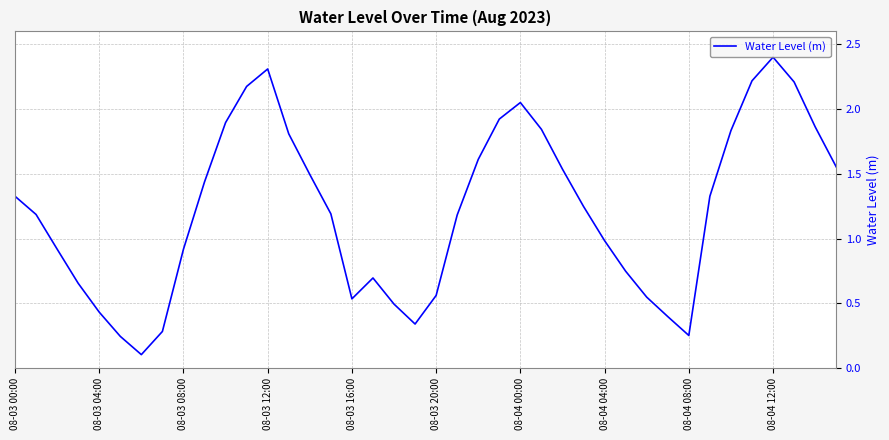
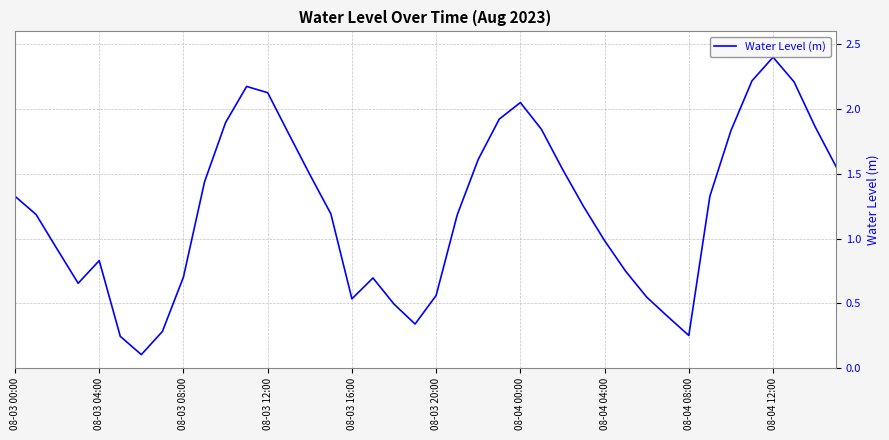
08-03 04:00: 0.43 -> 0.83
08-03 08:00: 0.92 -> 0.70
08-03 12:00: 2.31 -> 2.13
